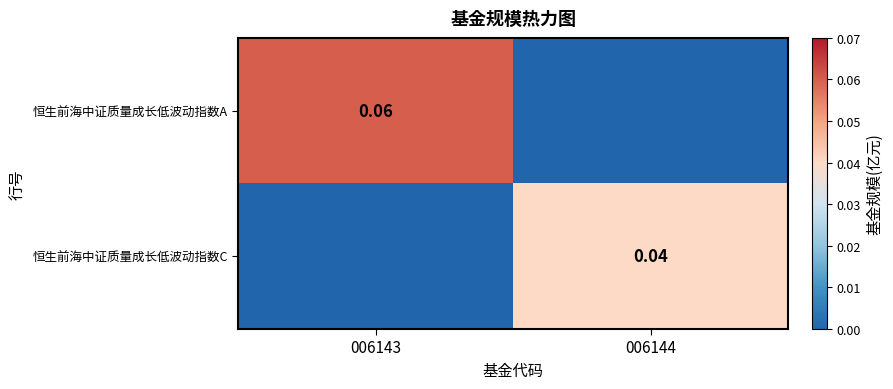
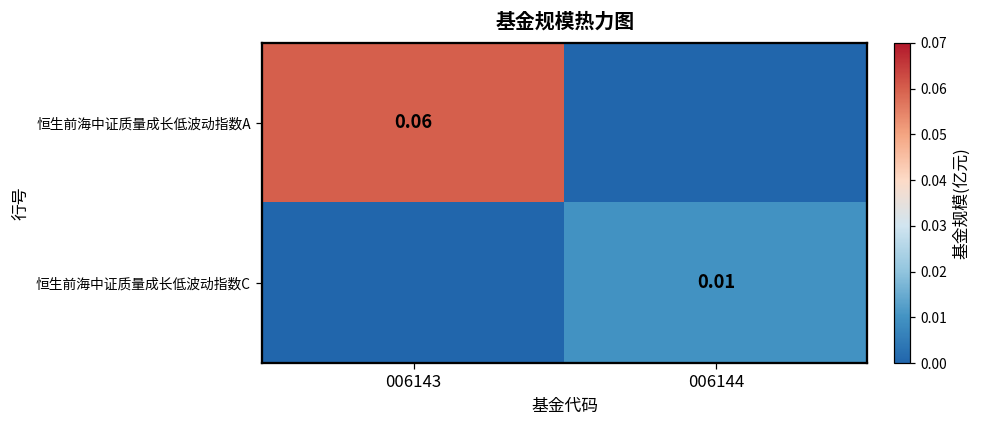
恒生前海中证质量成长低波动指数C, 006144: 0.04 -> 0.01
